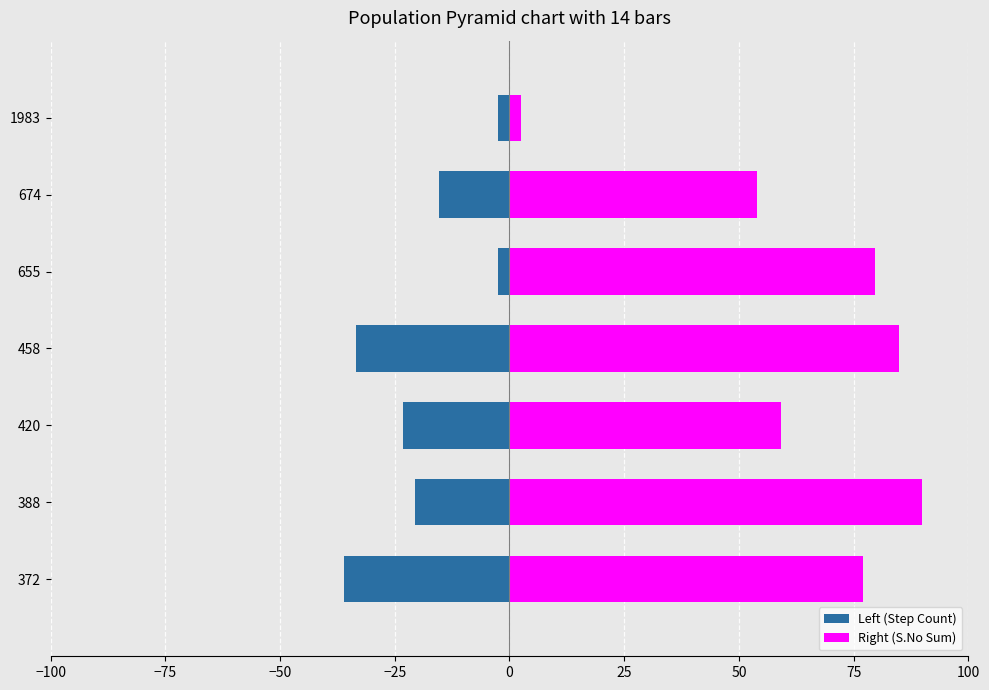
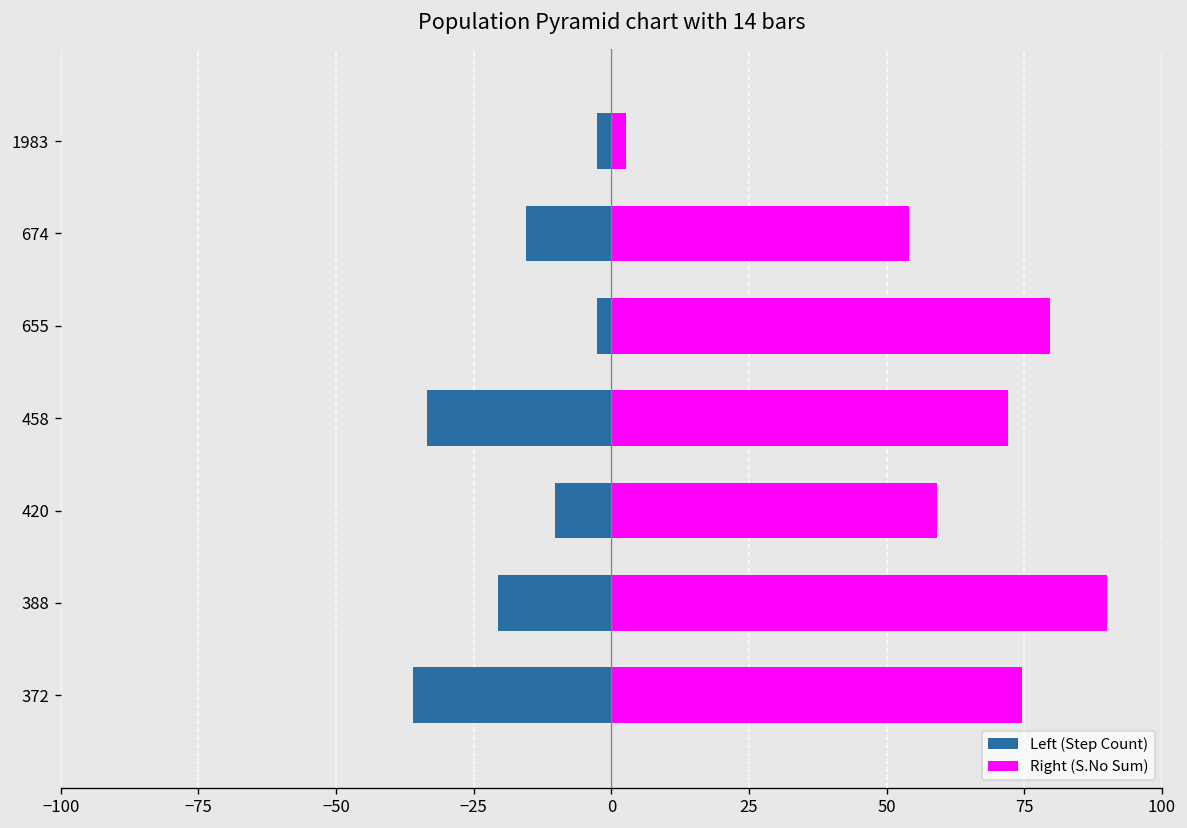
Right (S.No Sum), 458: 85 -> 72
Left (Step Count), 420: -23 -> -10
Right (S.No Sum), 372: 77 -> 75
